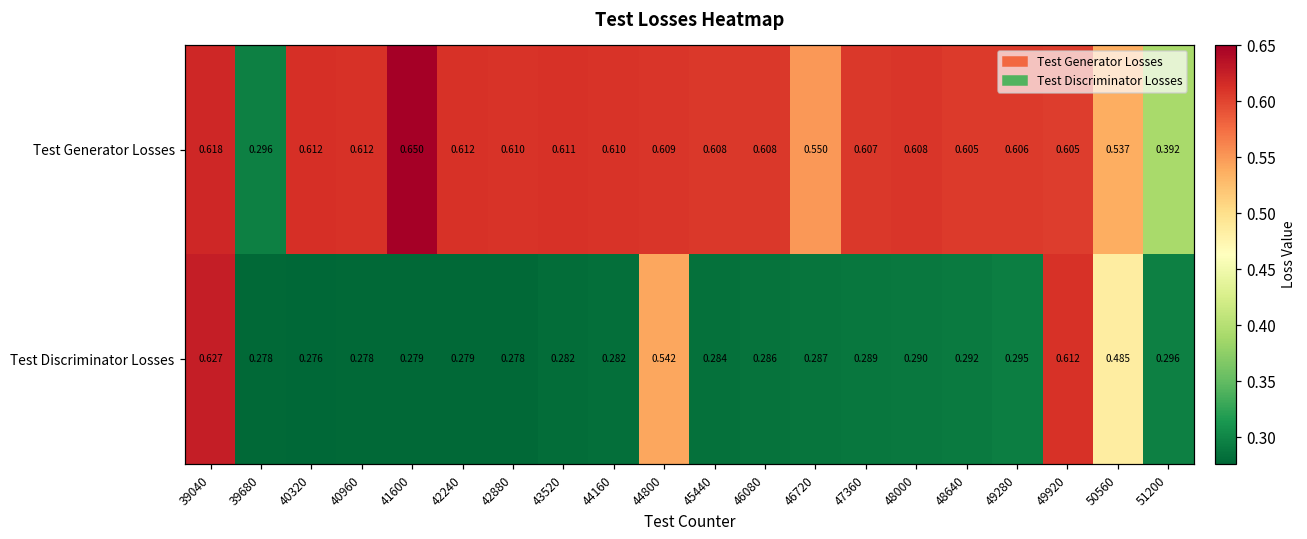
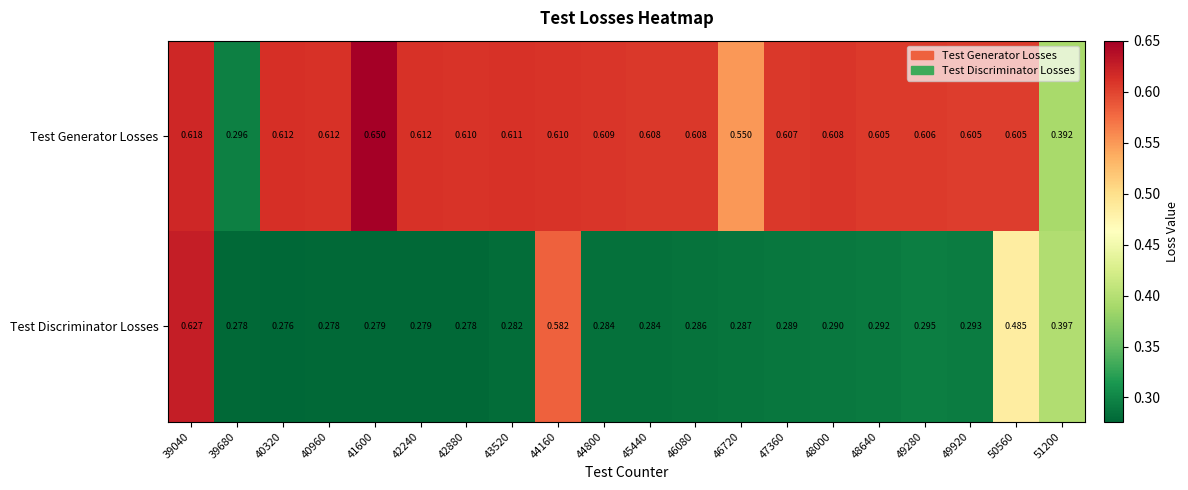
Test Generator Losses, 50560: 0.537 -> 0.605
Test Discriminator Losses, 44160: 0.282 -> 0.582
Test Discriminator Losses, 44800: 0.542 -> 0.284
Test Discriminator Losses, 49920: 0.612 -> 0.293
Test Discriminator Losses, 51200: 0.296 -> 0.397
